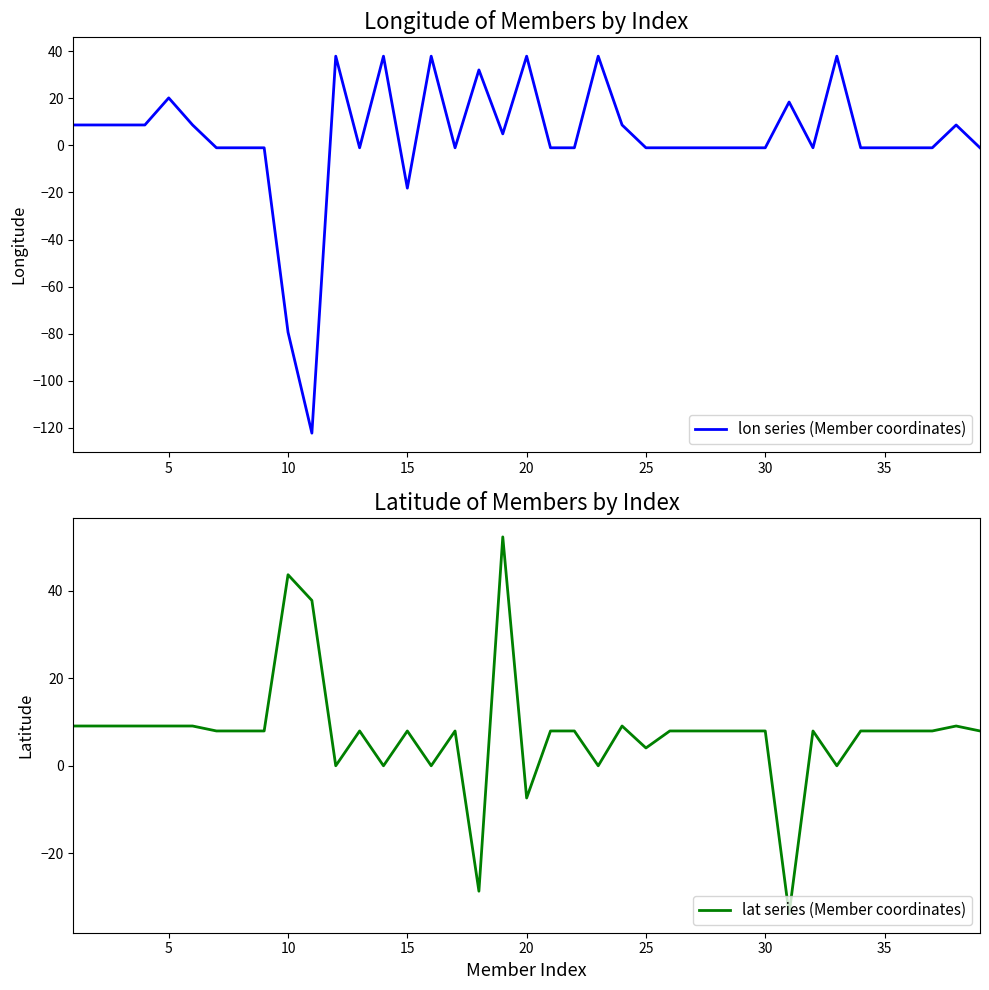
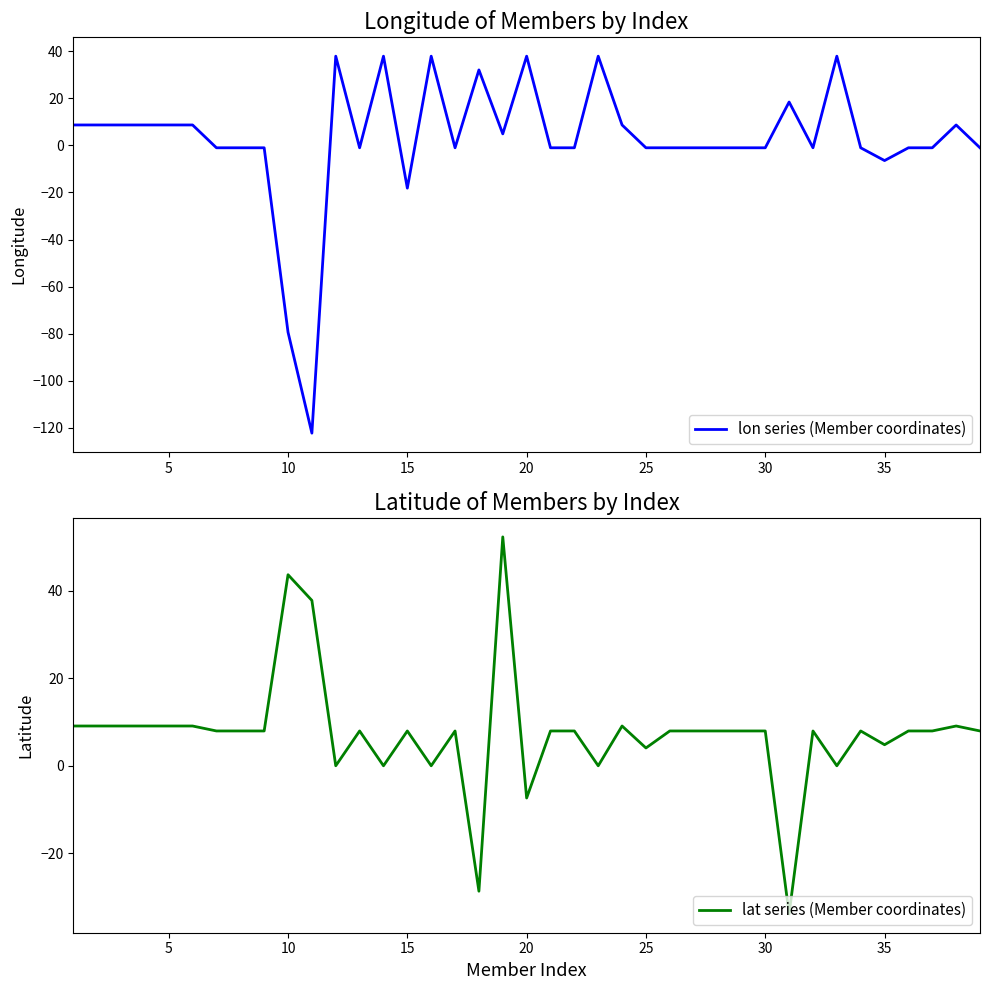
Longitude of Members by Index, 5: 20 -> 9
Longitude of Members by Index, 35: -1 -> -6
Latitude of Members by Index, 35: 8 -> 5
